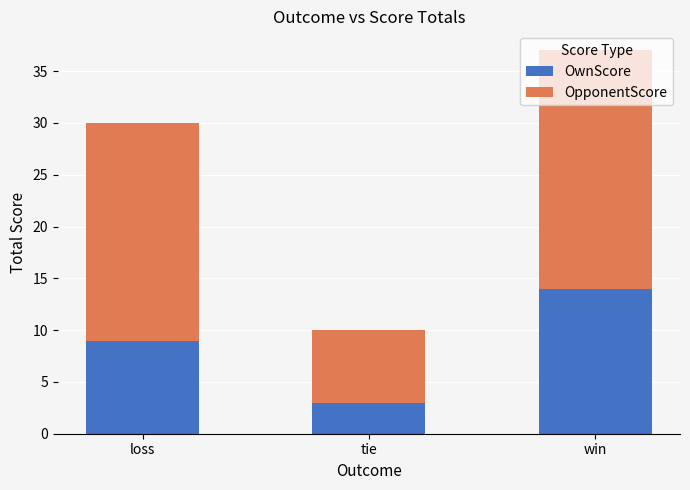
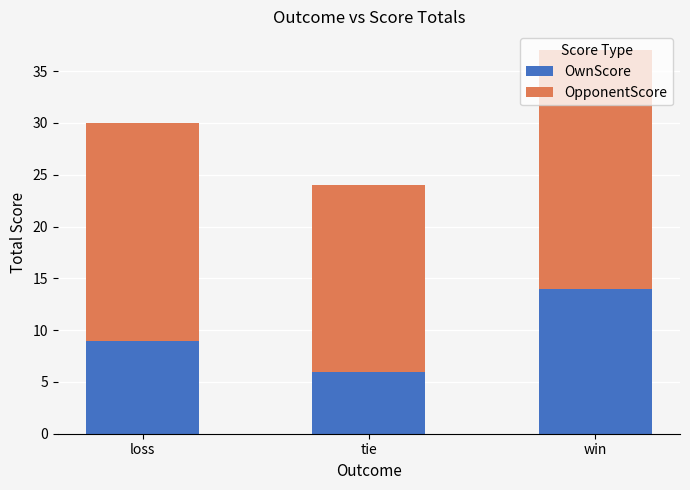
OwnScore, tie: 3 -> 6
OpponentScore, tie: 7 -> 18
